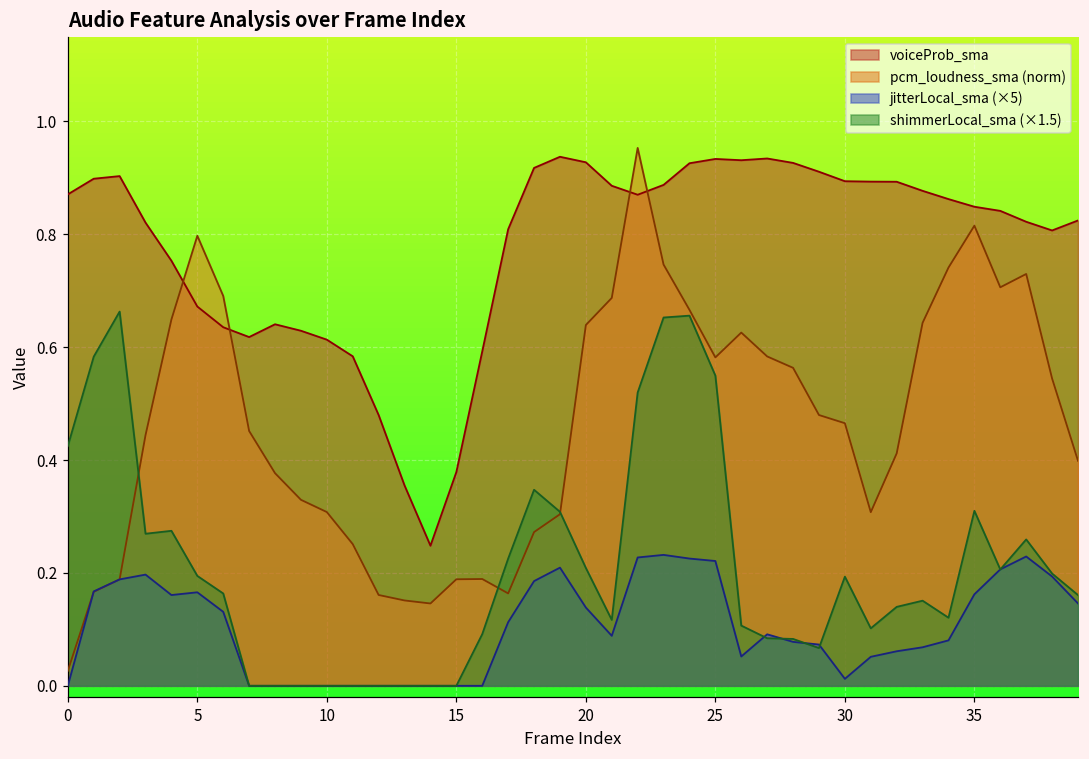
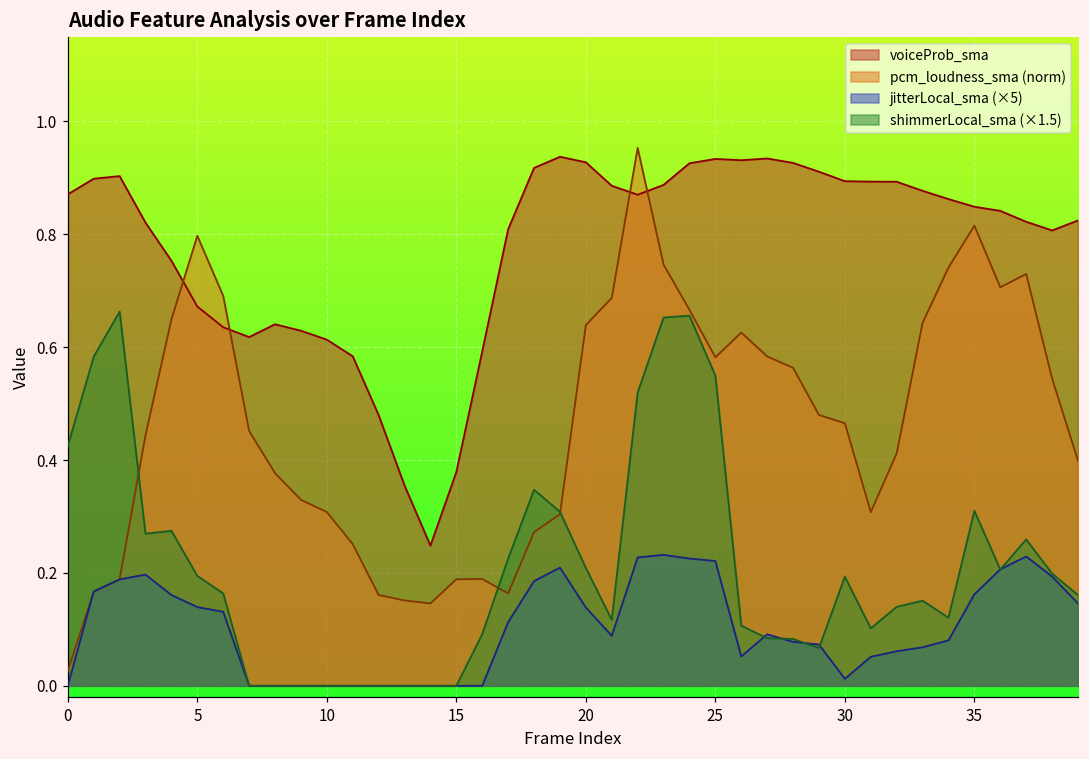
jitterLocal_sma (×5), 5: 0.17 -> 0.14
